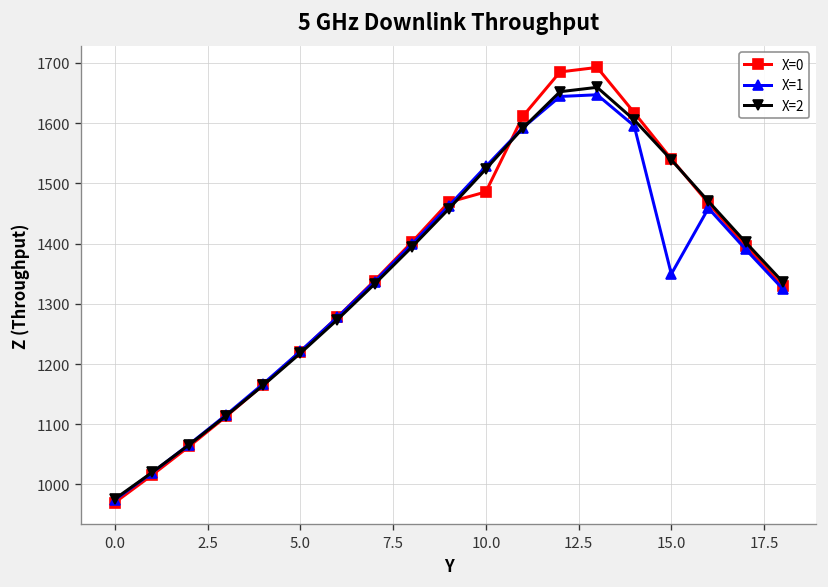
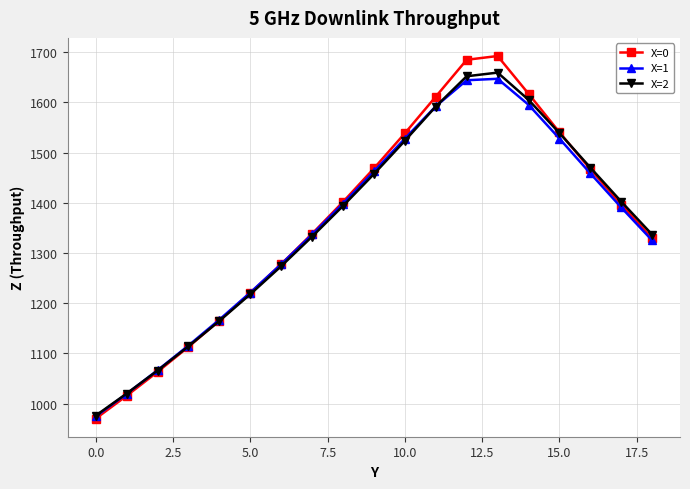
X=0, 10.0: 1490 -> 1540
X=1, 15.0: 1350 -> 1530
